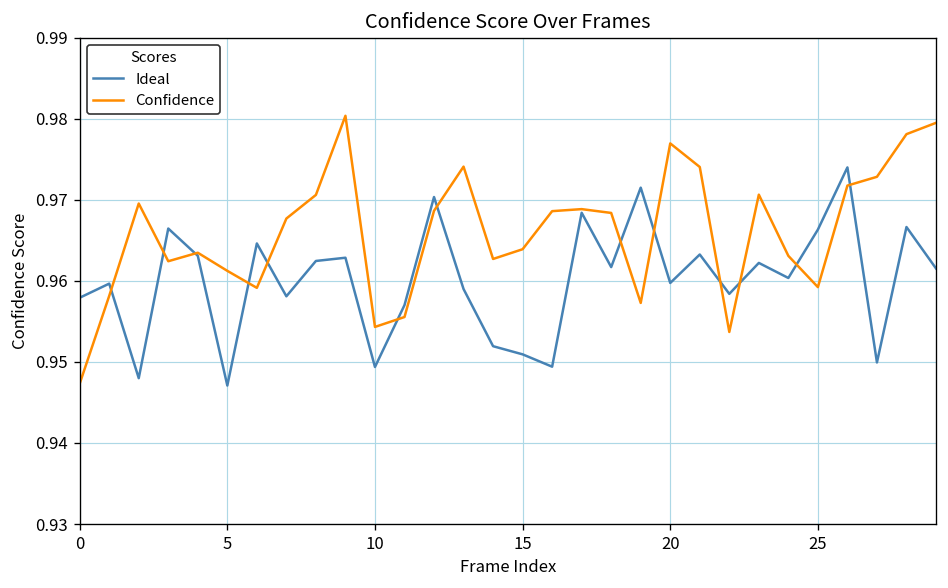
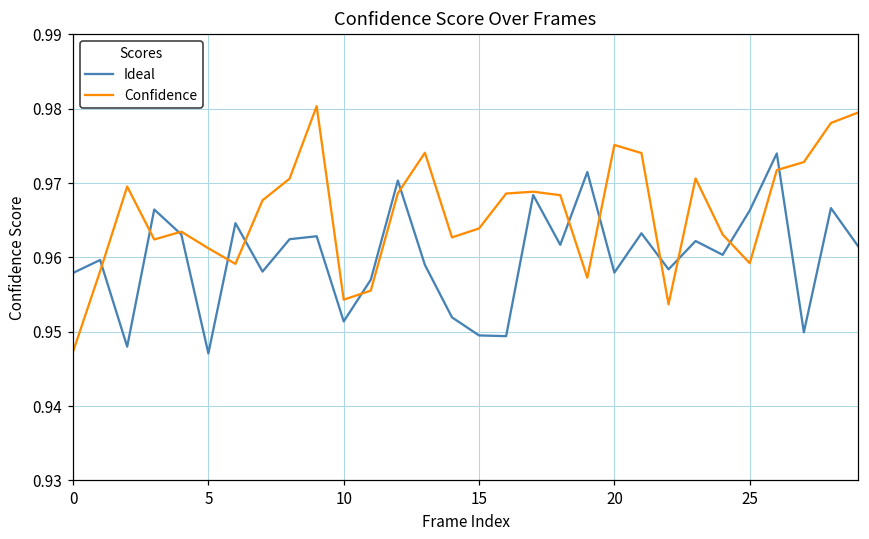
Ideal, 10: 0.949 -> 0.951
Ideal, 15: 0.951 -> 0.950
Ideal, 20: 0.960 -> 0.958
Confidence, 20: 0.977 -> 0.975
